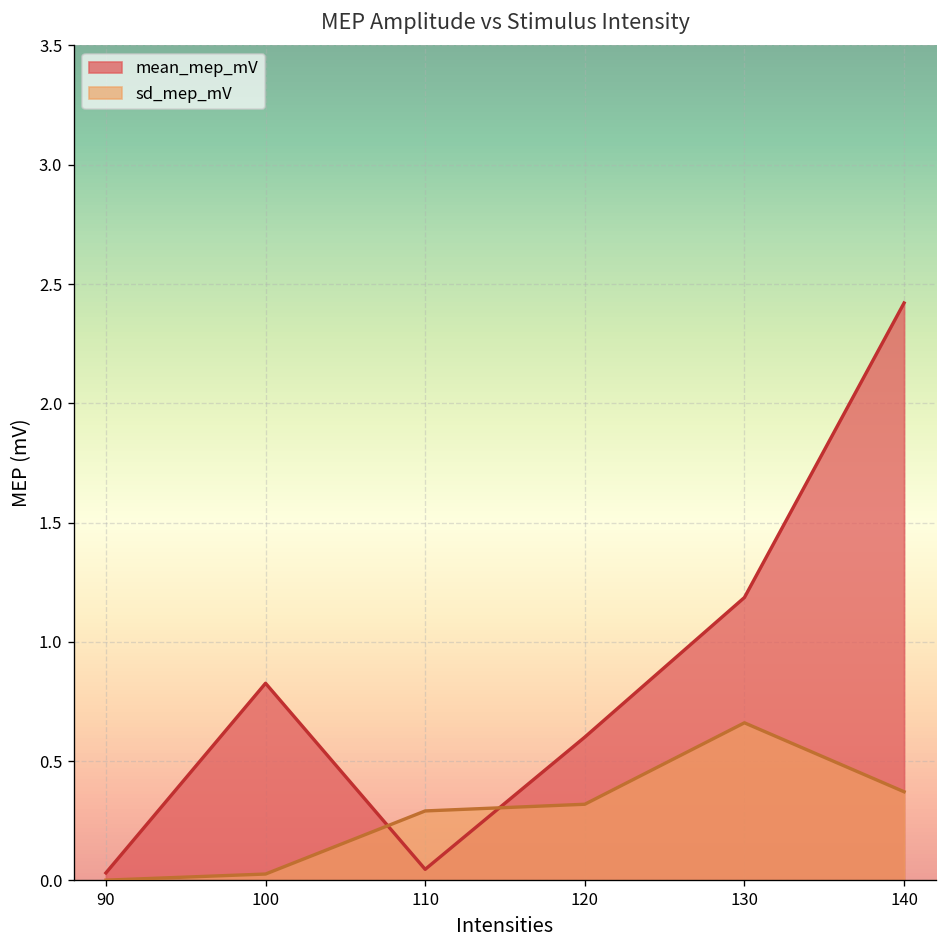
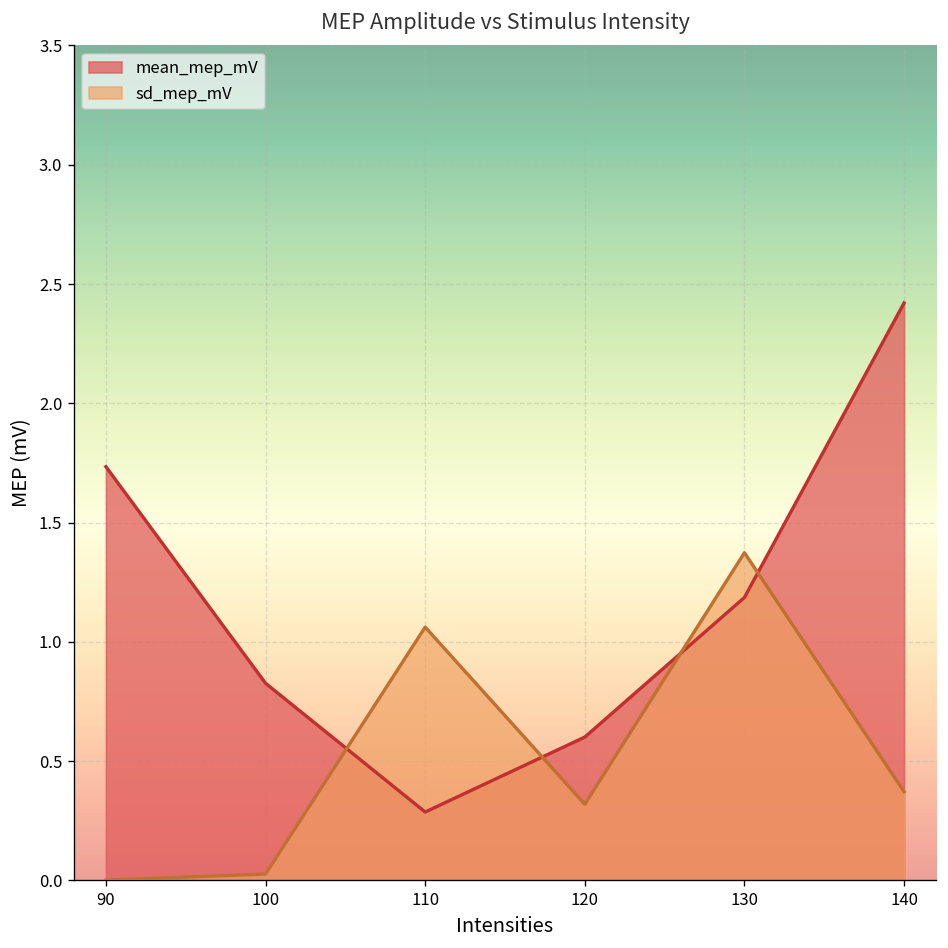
mean_mep_mV, 90: 0.03 -> 1.73
mean_mep_mV, 110: 0.05 -> 0.29
sd_mep_mV, 110: 0.29 -> 1.06
sd_mep_mV, 130: 0.66 -> 1.37
